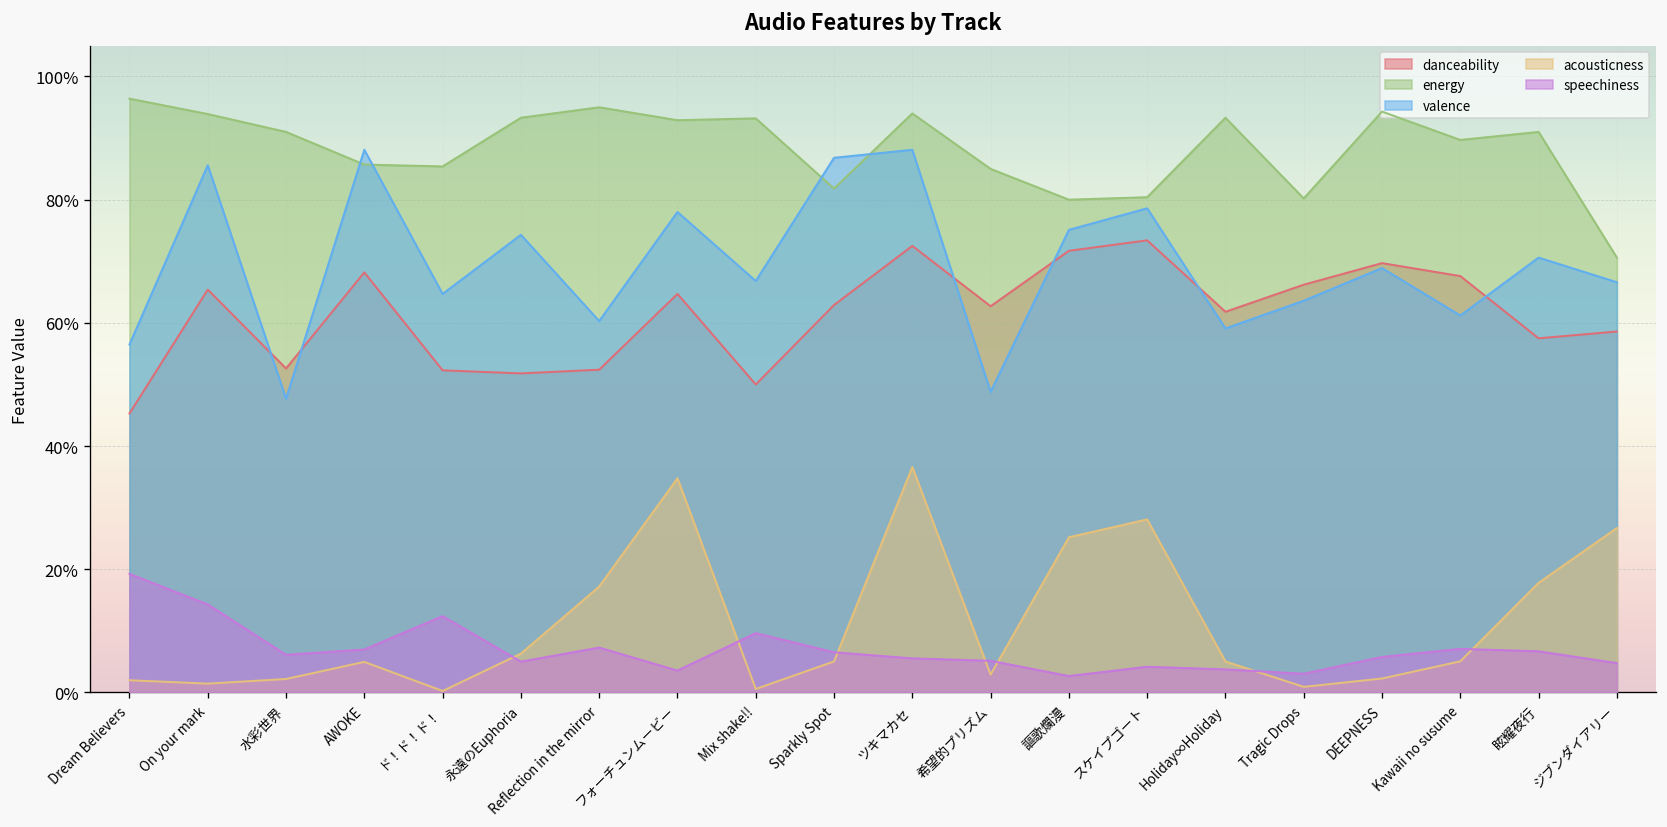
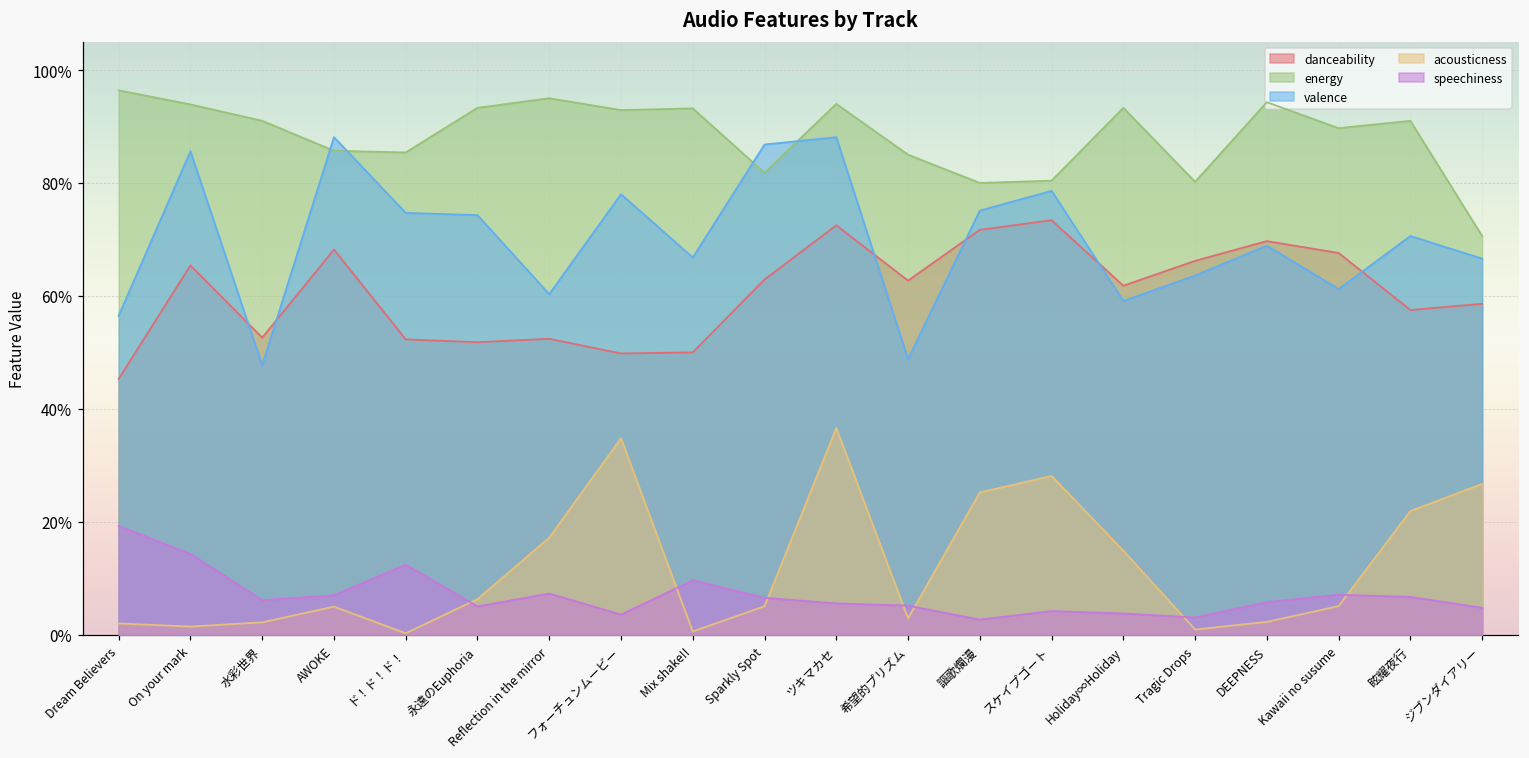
valence, ド！ド！ド！: 65% -> 75%
danceability, フォーチュンムービー: 65% -> 50%
acousticness, Holiday∞Holiday: 5% -> 15%
acousticness, 眩耀夜行: 18% -> 22%
